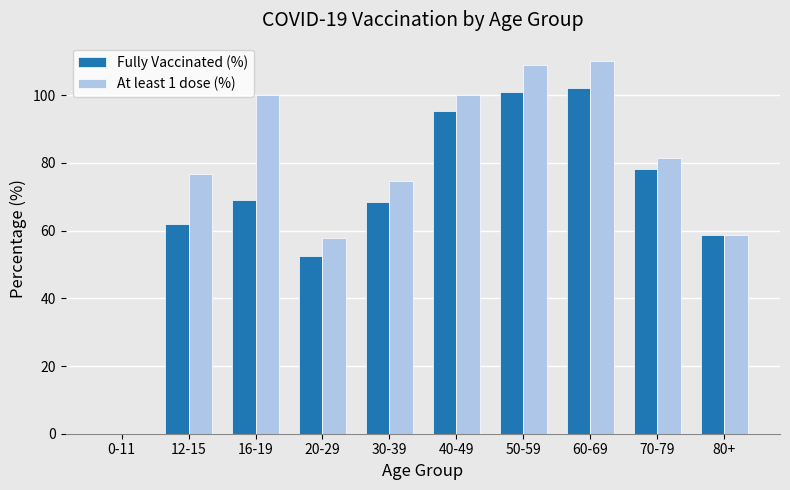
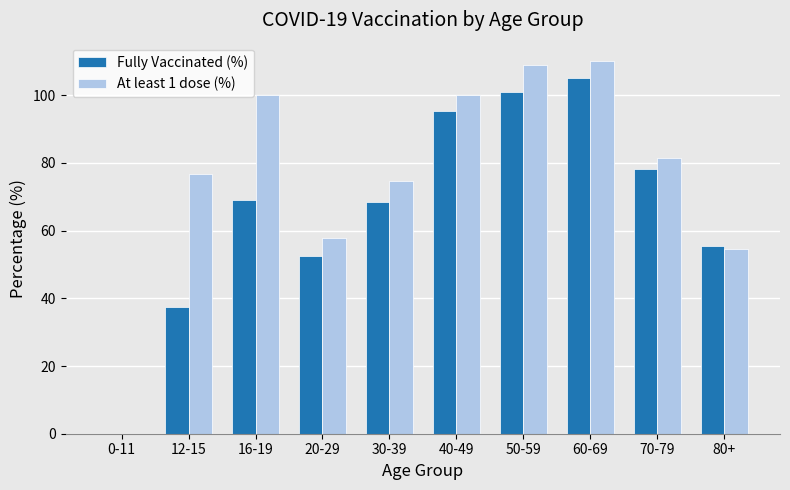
Fully Vaccinated (%), 12-15: 62 -> 38
Fully Vaccinated (%), 60-69: 102 -> 105
Fully Vaccinated (%), 80+: 59 -> 55
At least 1 dose (%), 80+: 59 -> 55
